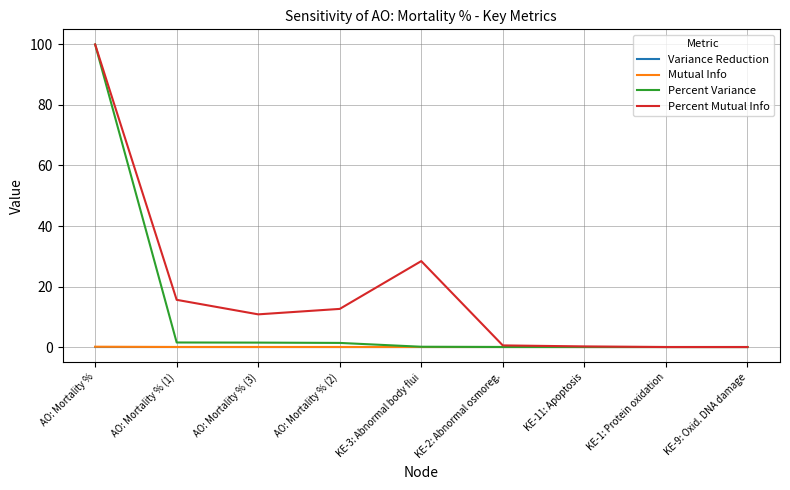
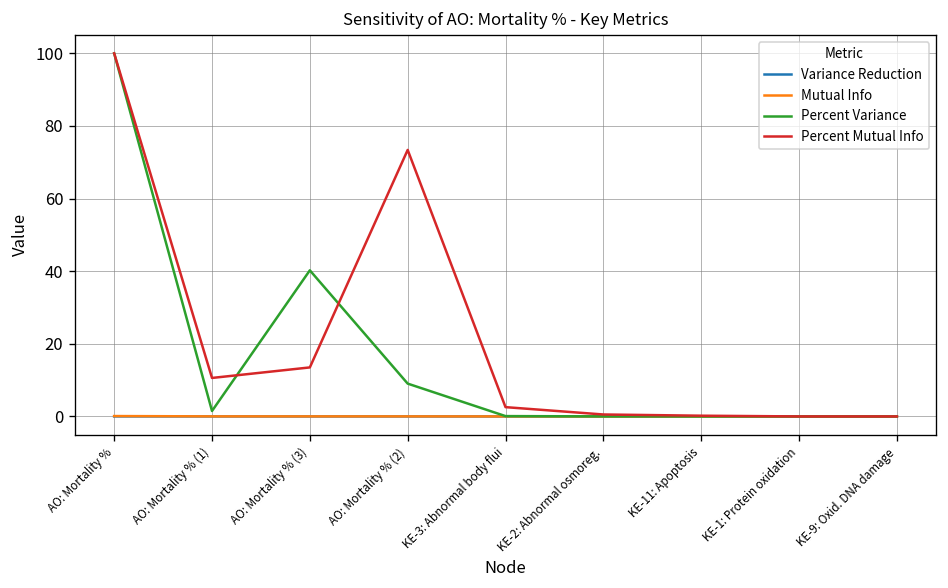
Percent Mutual Info, AO: Mortality % (1): 16 -> 11
Percent Variance, AO: Mortality % (3): 1 -> 40
Percent Mutual Info, AO: Mortality % (3): 11 -> 14
Percent Variance, AO: Mortality % (2): 1 -> 9
Percent Mutual Info, AO: Mortality % (2): 13 -> 73
Percent Mutual Info, KE-3: Abnormal body flui: 28 -> 3
